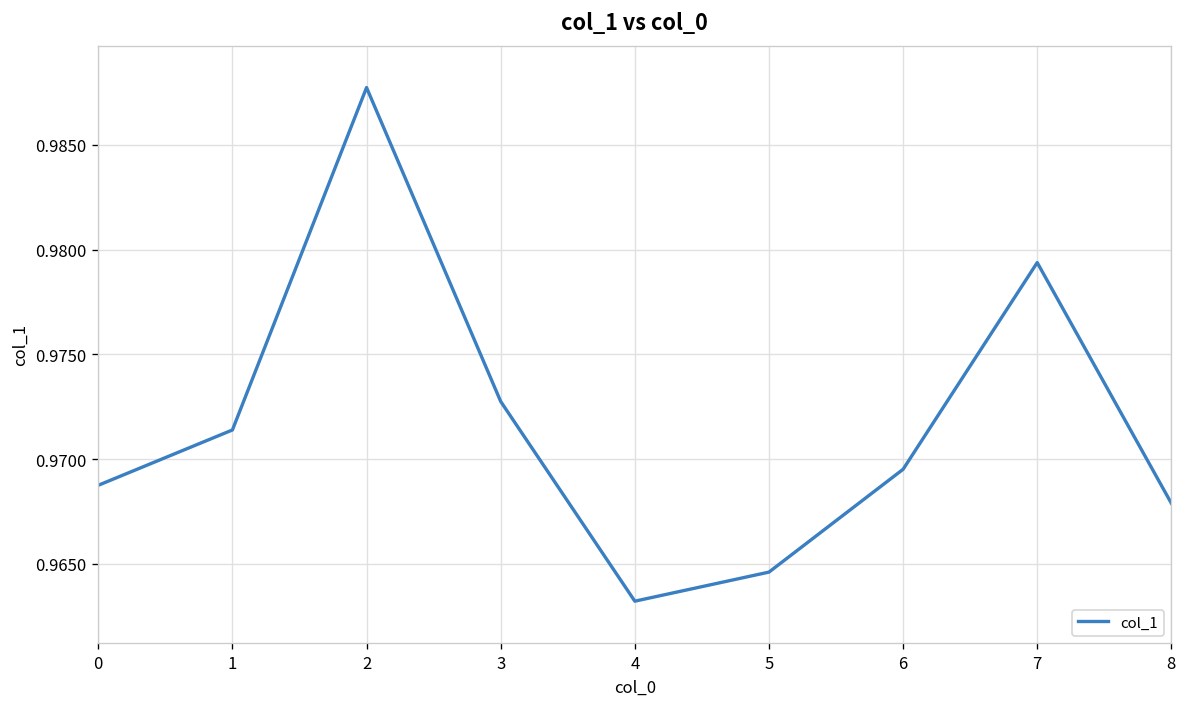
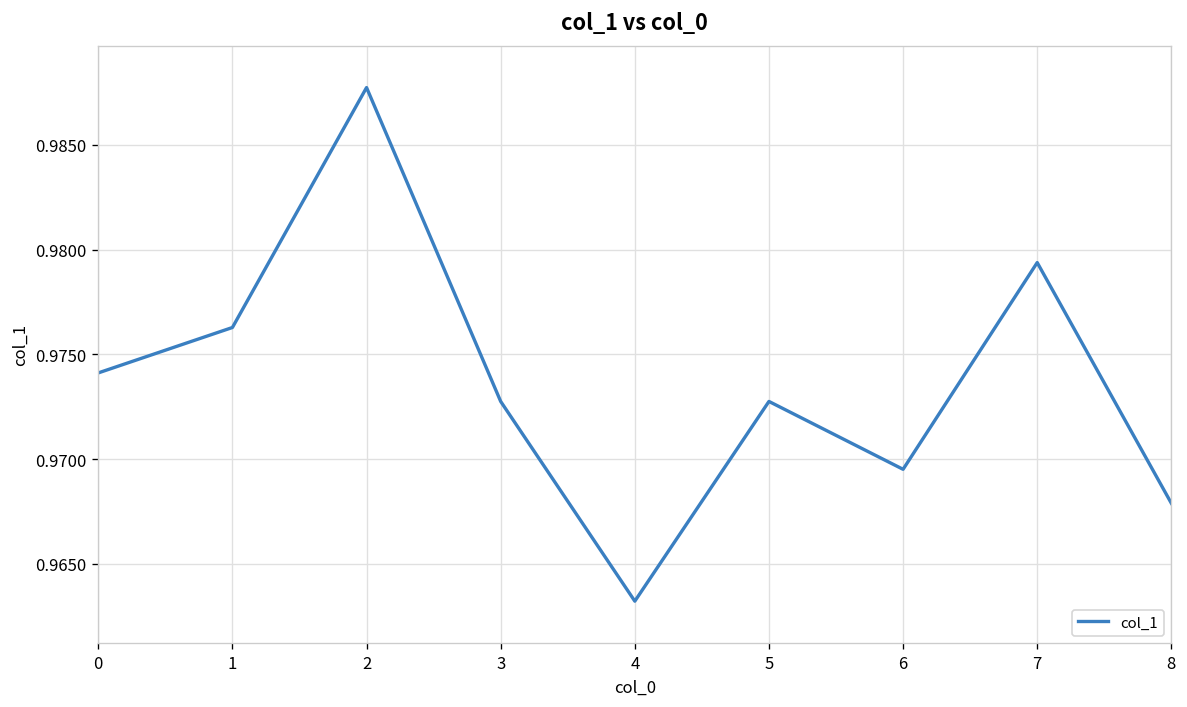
0: 0.9687 -> 0.9741
1: 0.9714 -> 0.9763
5: 0.9646 -> 0.9728
